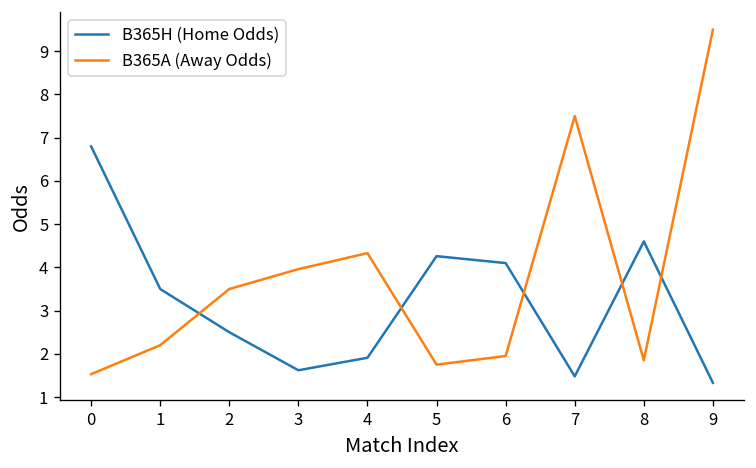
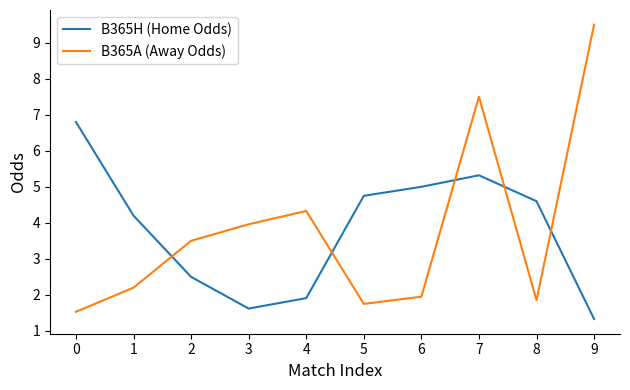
B365H (Home Odds), 1: 3.5 -> 4.2
B365H (Home Odds), 5: 4.3 -> 4.8
B365H (Home Odds), 6: 4.1 -> 5.0
B365H (Home Odds), 7: 1.5 -> 5.3
